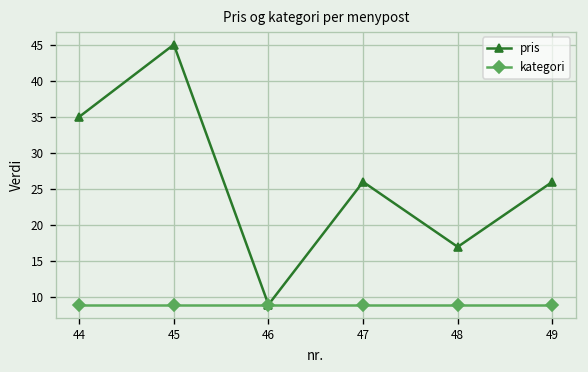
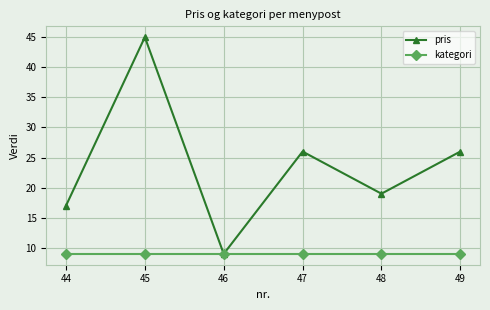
pris, 44: 35 -> 17
pris, 48: 17 -> 19
